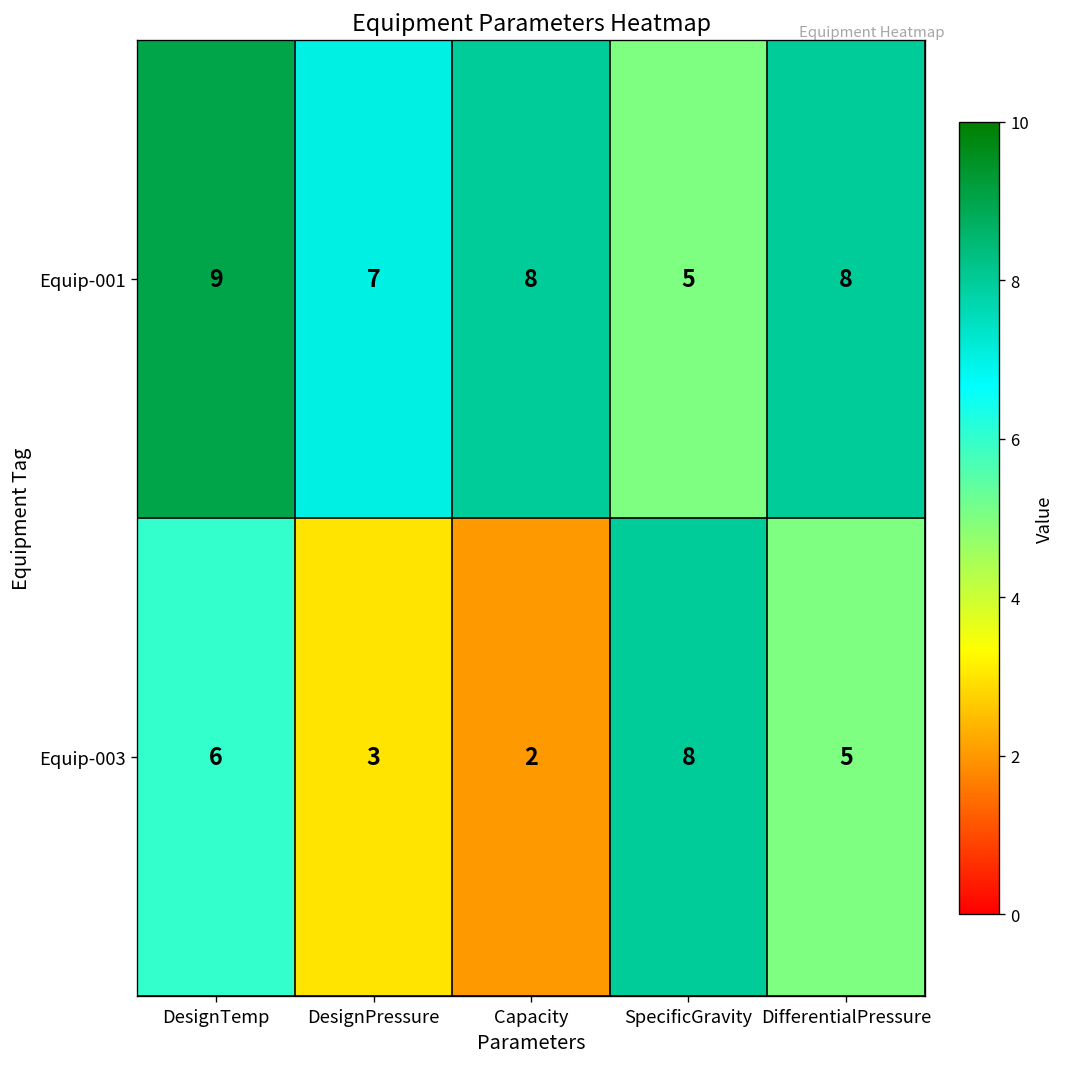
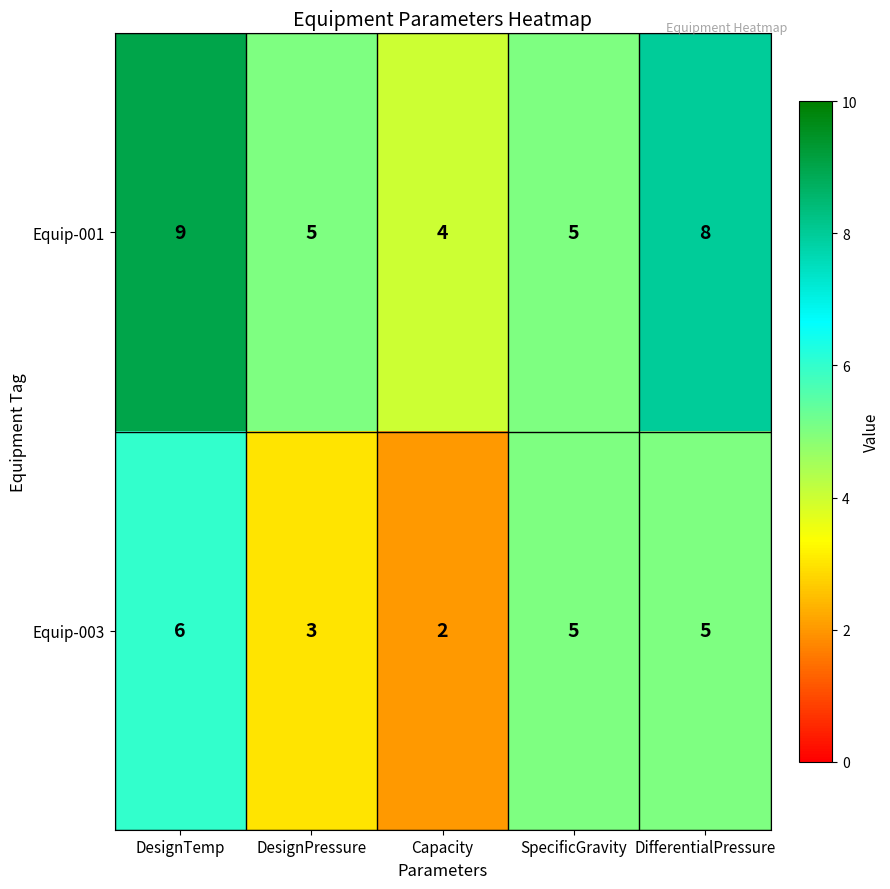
Equip-001, DesignPressure: 7 -> 5
Equip-001, Capacity: 8 -> 4
Equip-003, SpecificGravity: 8 -> 5
